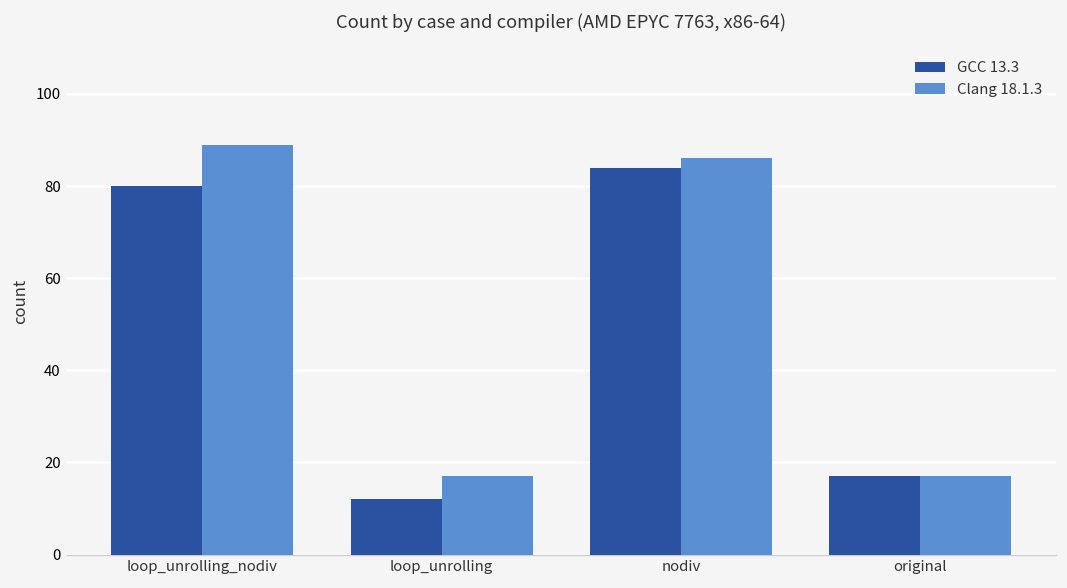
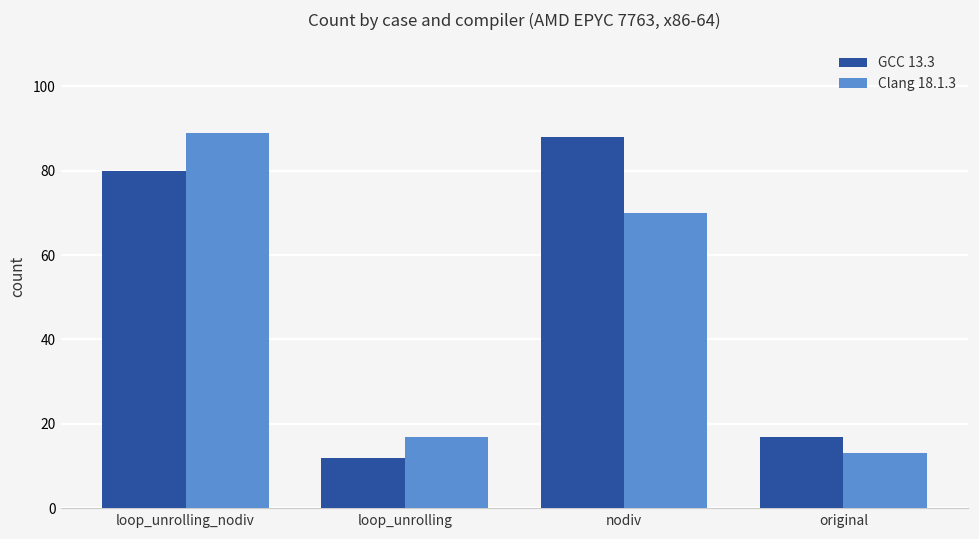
GCC 13.3, nodiv: 84 -> 88
Clang 18.1.3, nodiv: 86 -> 70
Clang 18.1.3, original: 17 -> 13
